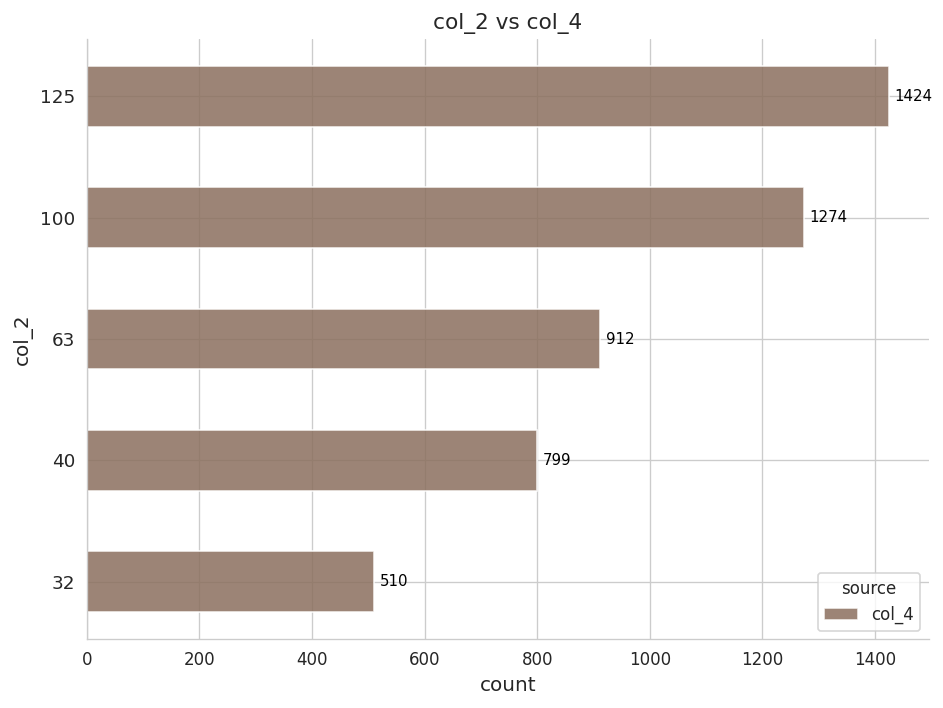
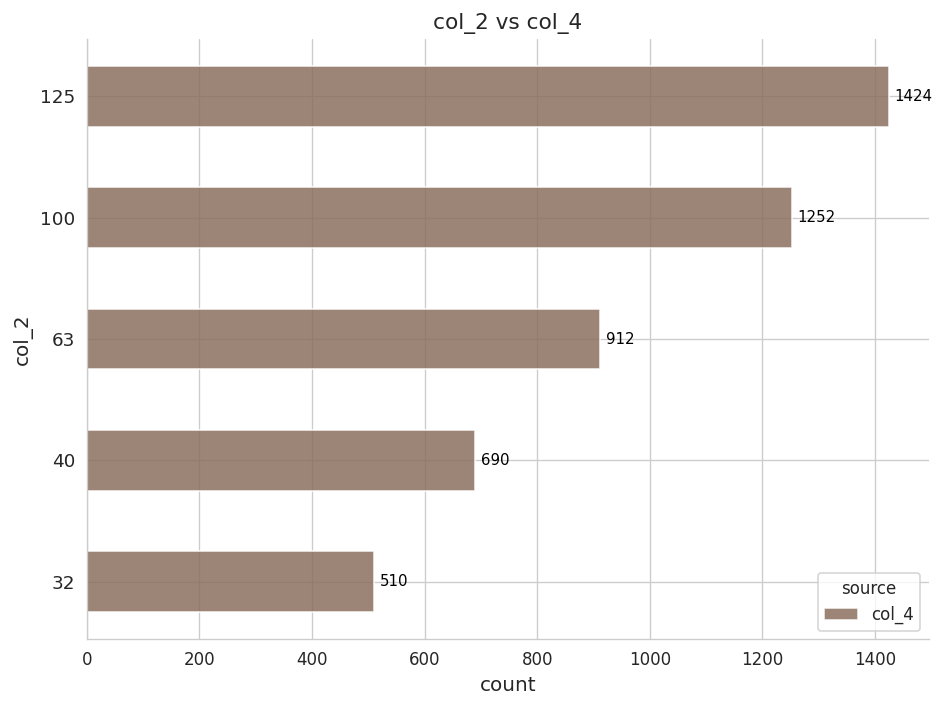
100: 1274 -> 1252
40: 799 -> 690
